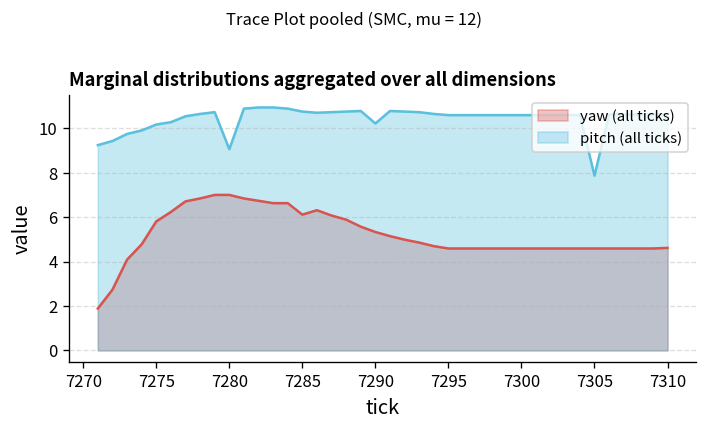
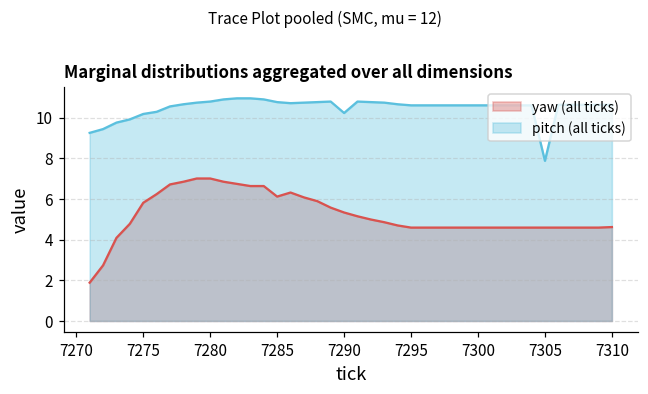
pitch (all ticks), 7280: 9.1 -> 10.8
